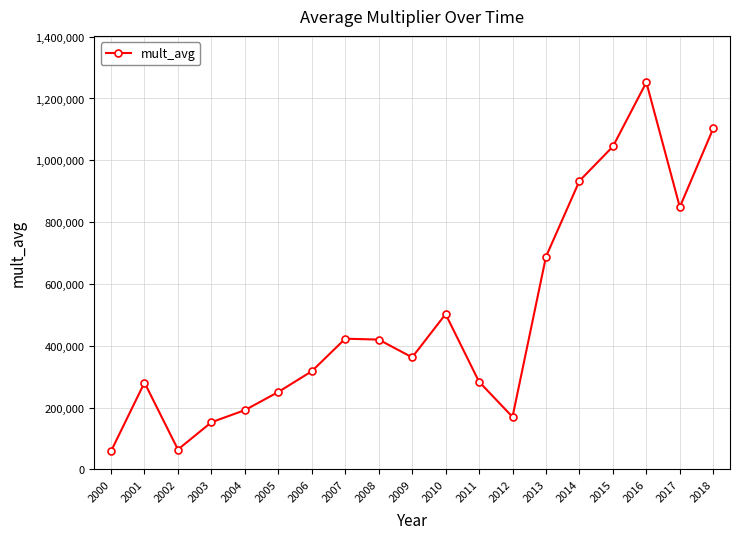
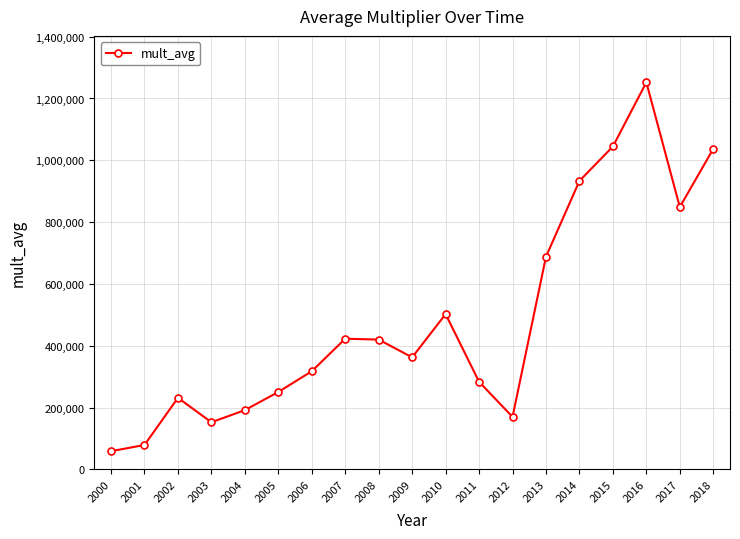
2001: 280,000 -> 80,000
2002: 60,000 -> 230,000
2018: 1,100,000 -> 1,040,000
